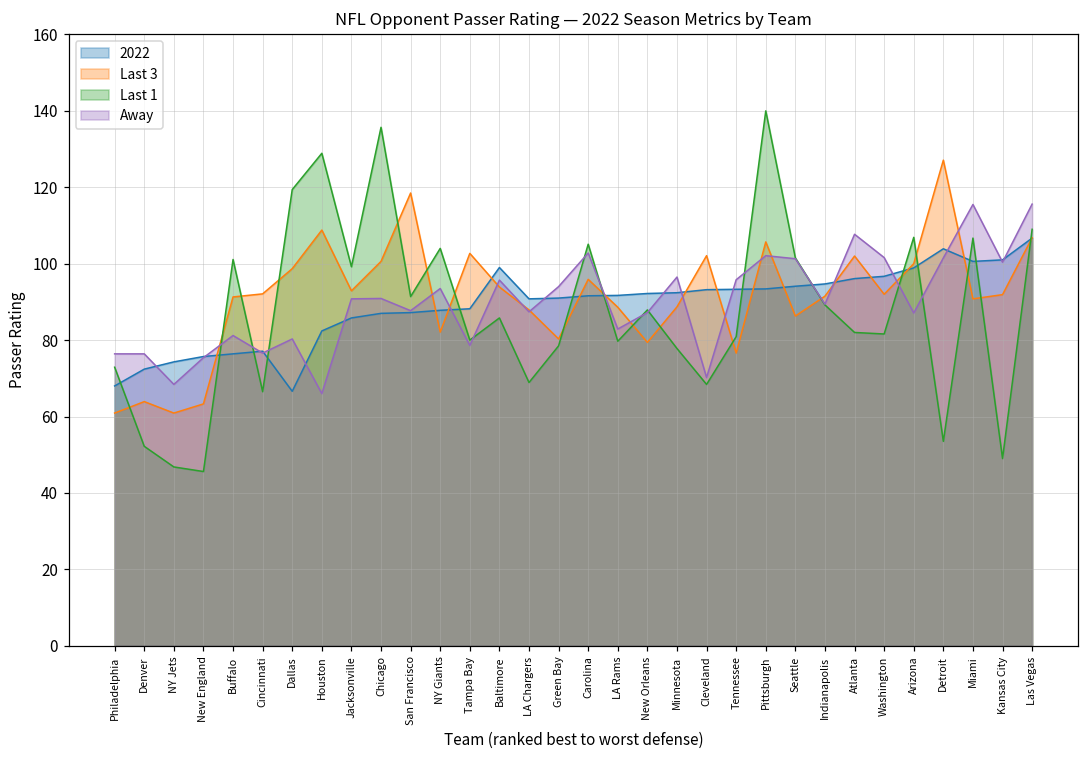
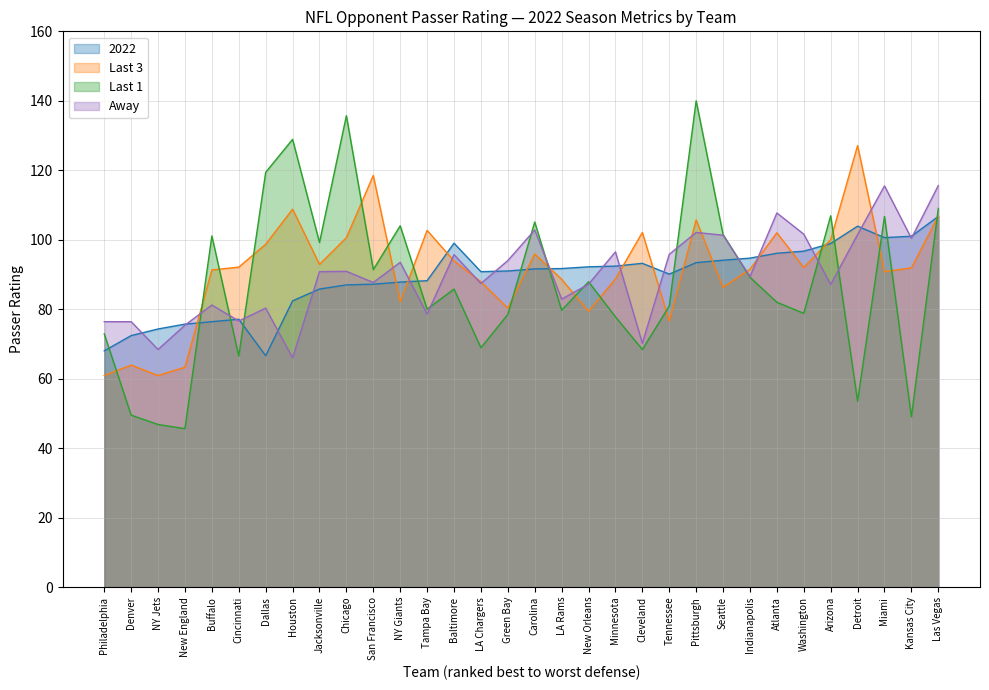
Last 1, Denver: 52 -> 50
2022, Tennessee: 93 -> 90
Last 1, Washington: 82 -> 79
